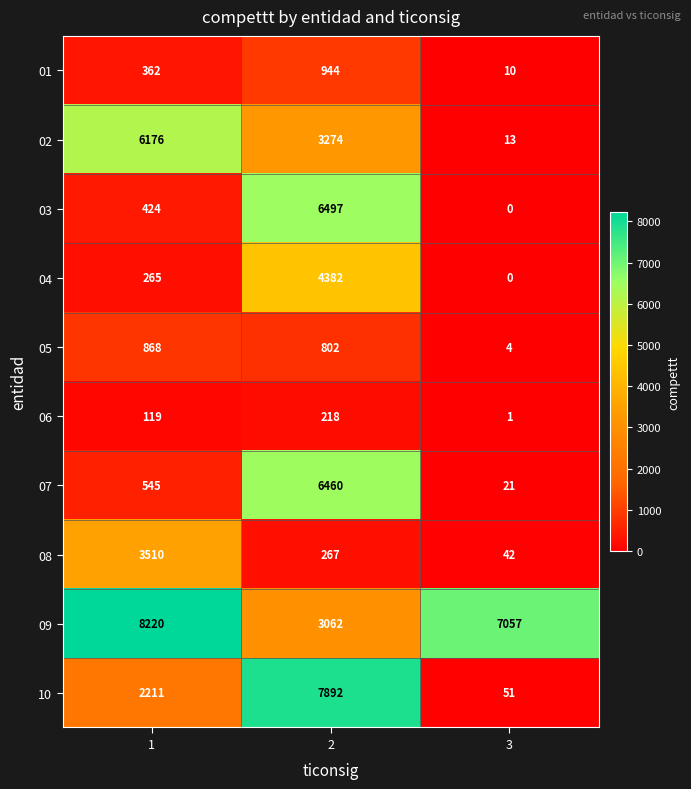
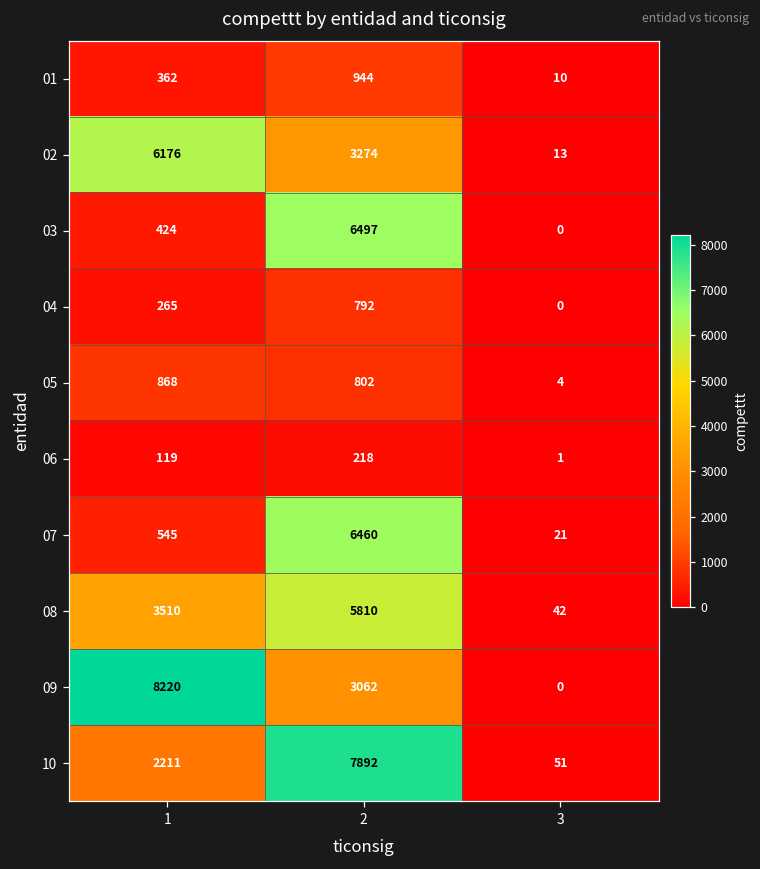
04, 2: 4382 -> 792
08, 2: 267 -> 5810
09, 3: 7057 -> 0
